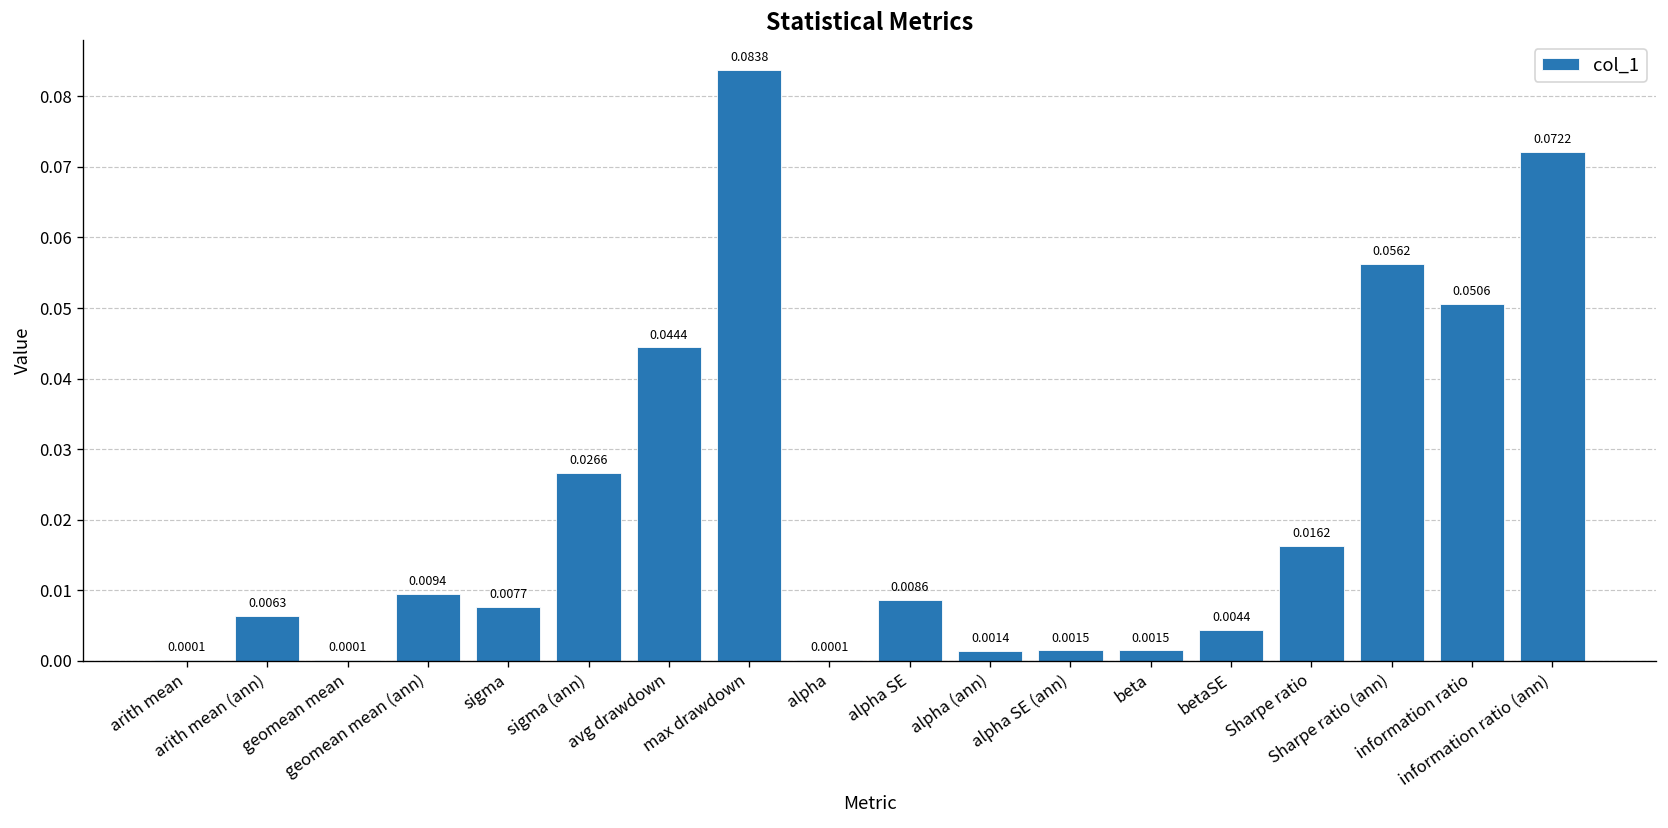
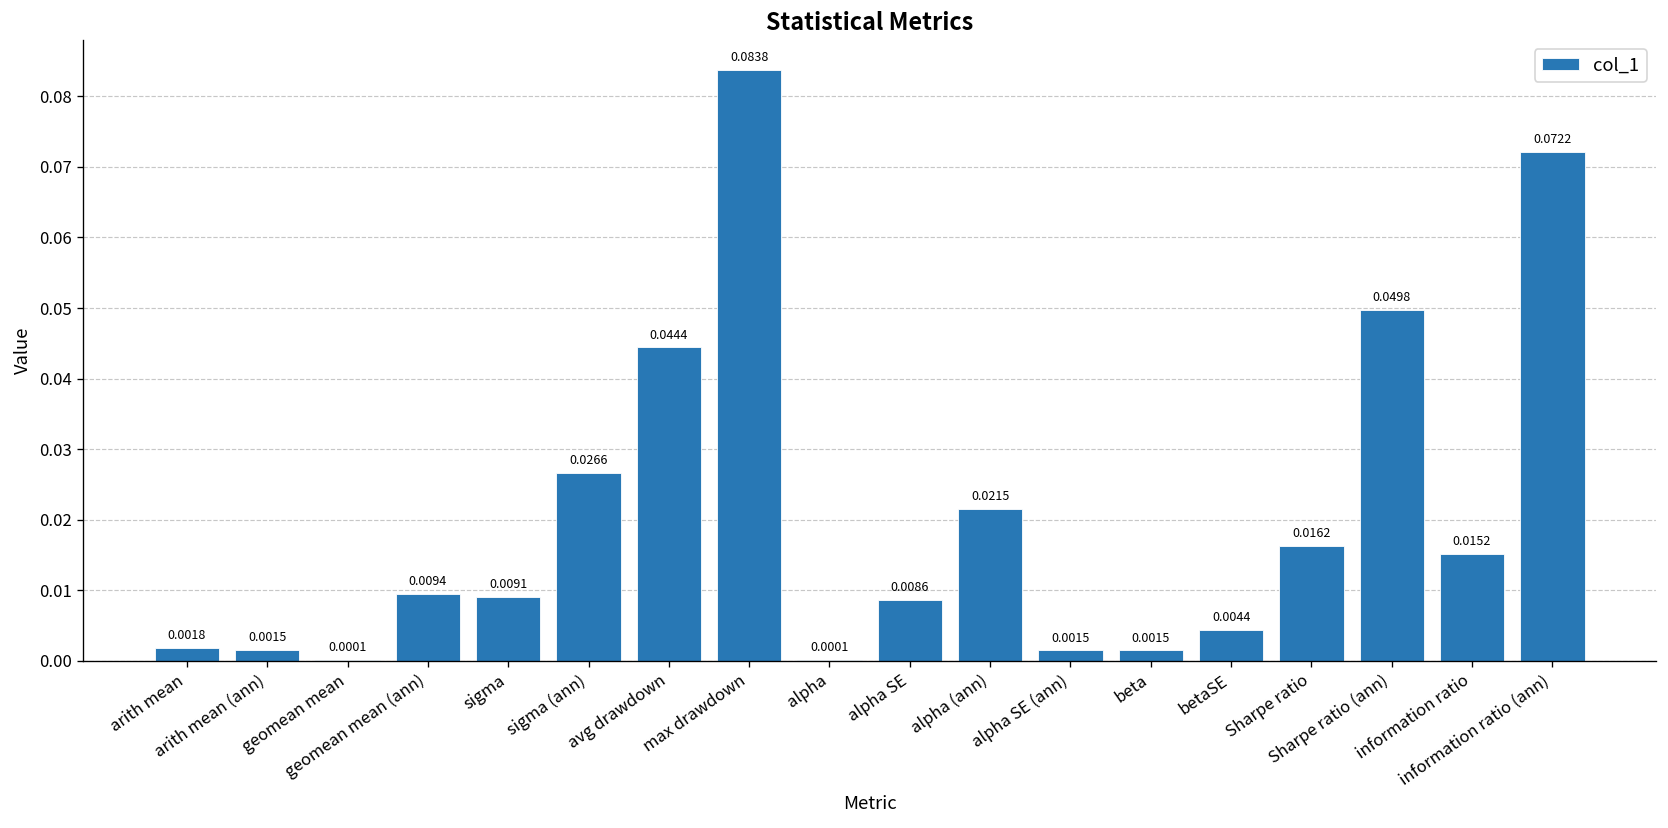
arith mean: 0.0001 -> 0.0018
arith mean (ann): 0.0063 -> 0.0015
sigma: 0.0077 -> 0.0091
alpha (ann): 0.0014 -> 0.0215
Sharpe ratio (ann): 0.0562 -> 0.0498
information ratio: 0.0506 -> 0.0152
